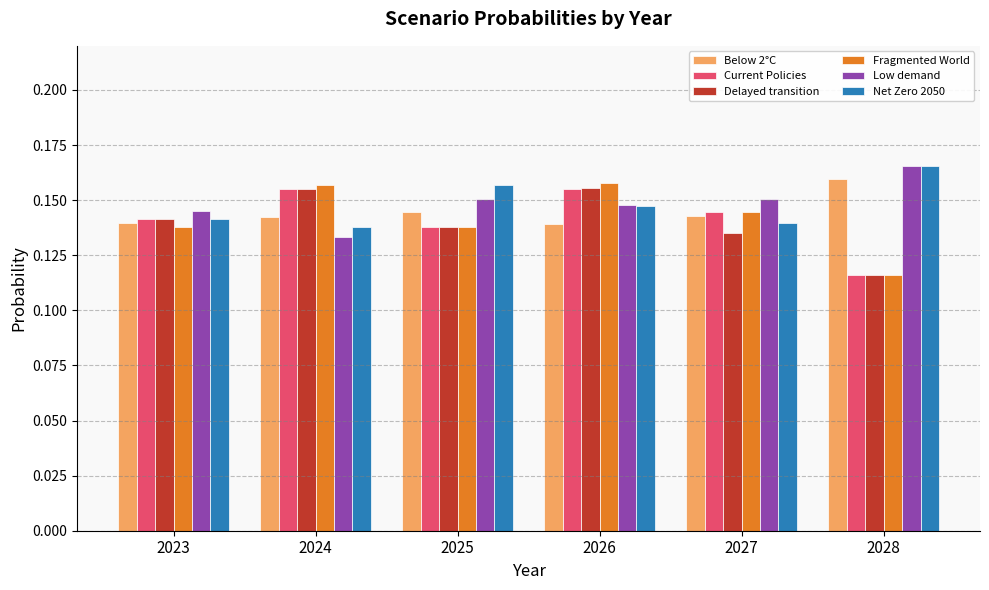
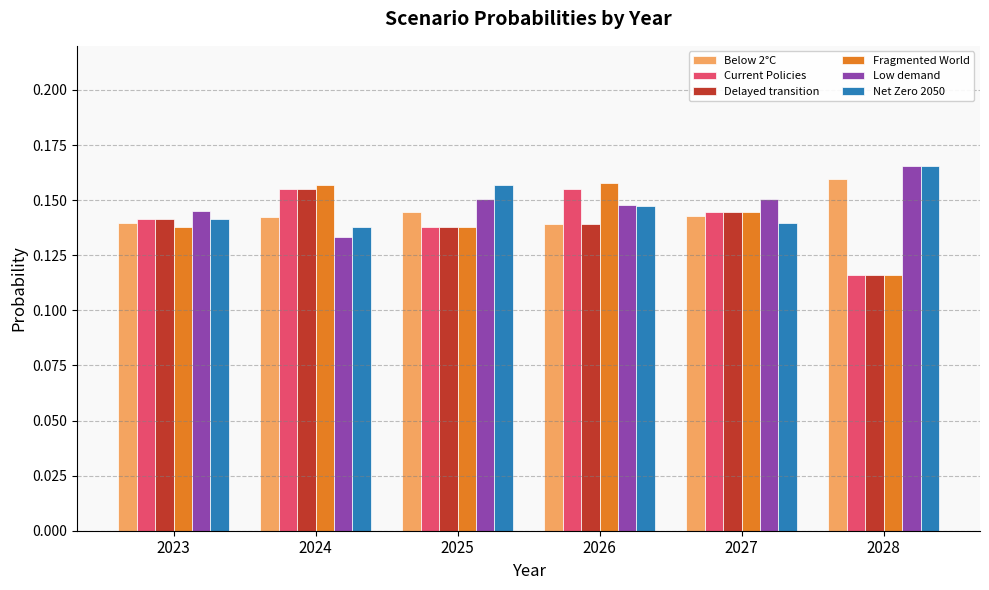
Delayed transition, 2026: 0.155 -> 0.139
Delayed transition, 2027: 0.135 -> 0.145
